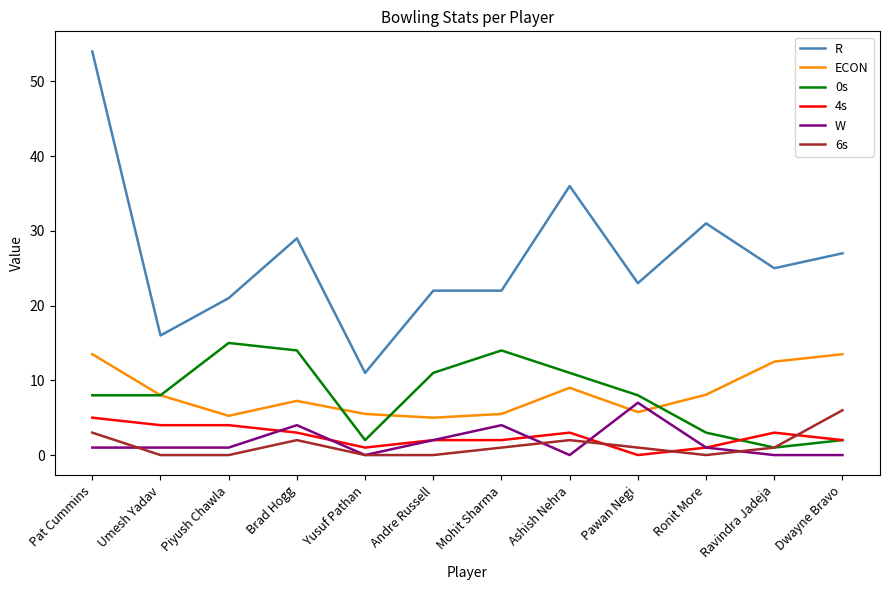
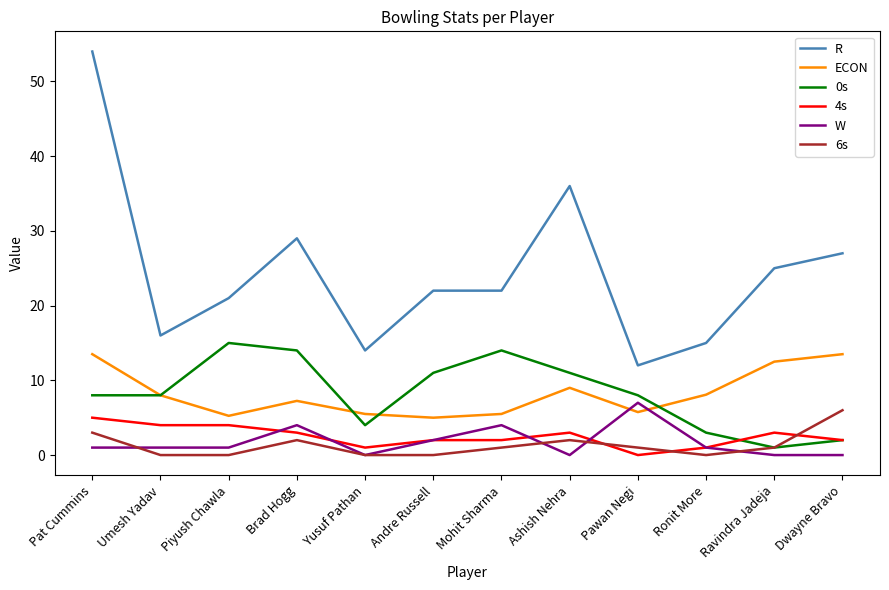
R, Yusuf Pathan: 11 -> 14
0s, Yusuf Pathan: 2 -> 4
R, Pawan Negi: 23 -> 12
R, Ronit More: 31 -> 15
